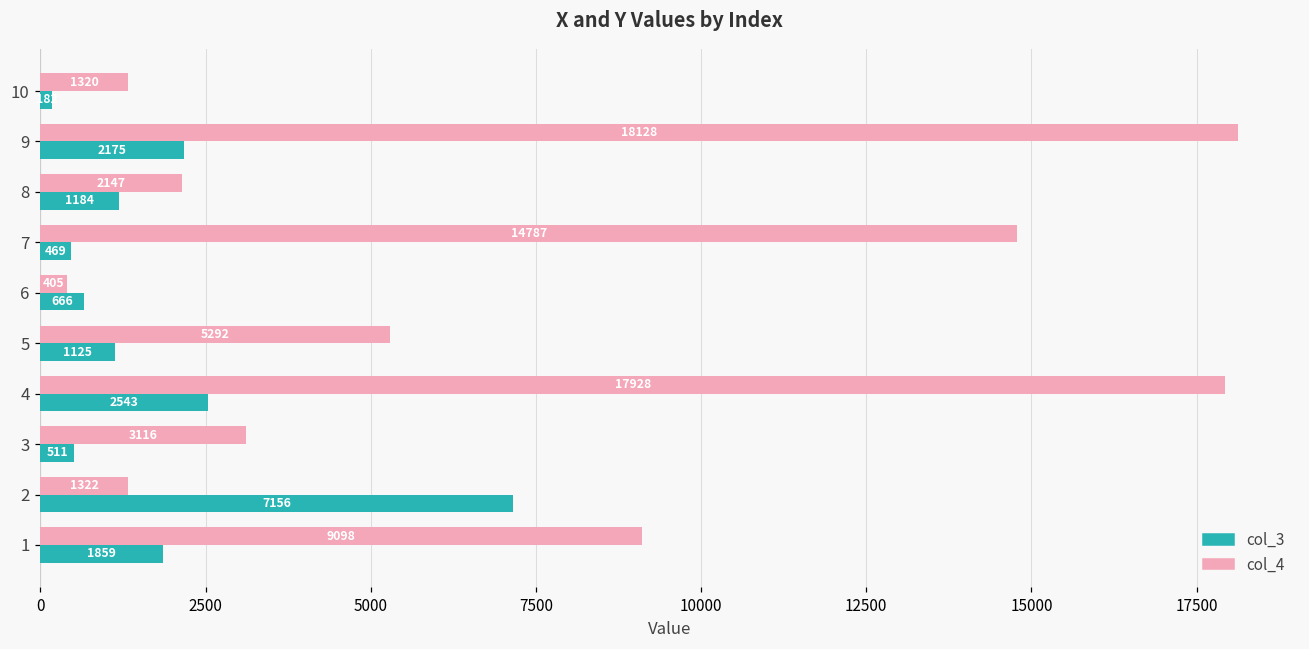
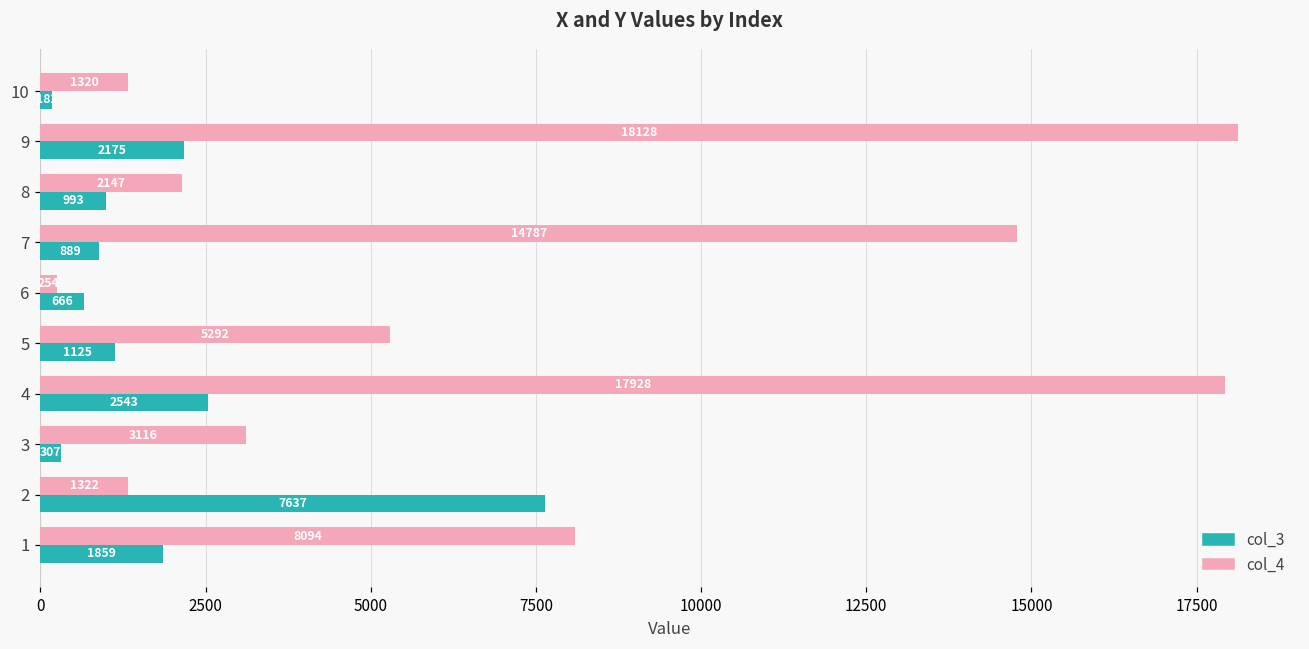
col_3, 8: 1184 -> 993
col_3, 7: 469 -> 889
col_4, 6: 405 -> 254
col_3, 3: 511 -> 307
col_3, 2: 7156 -> 7637
col_4, 1: 9098 -> 8094
